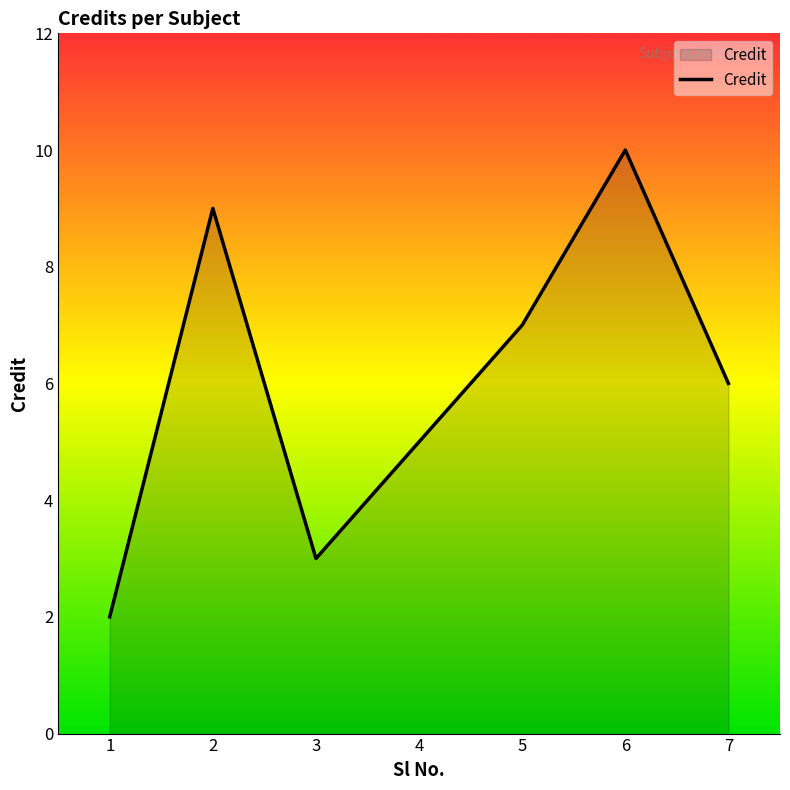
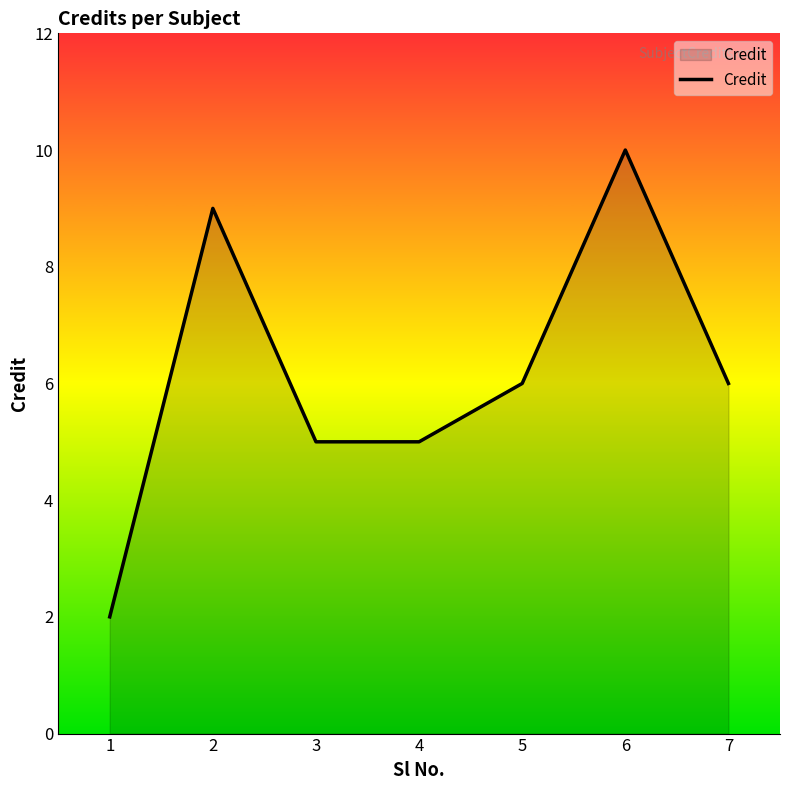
3: 3 -> 5
5: 7 -> 6
